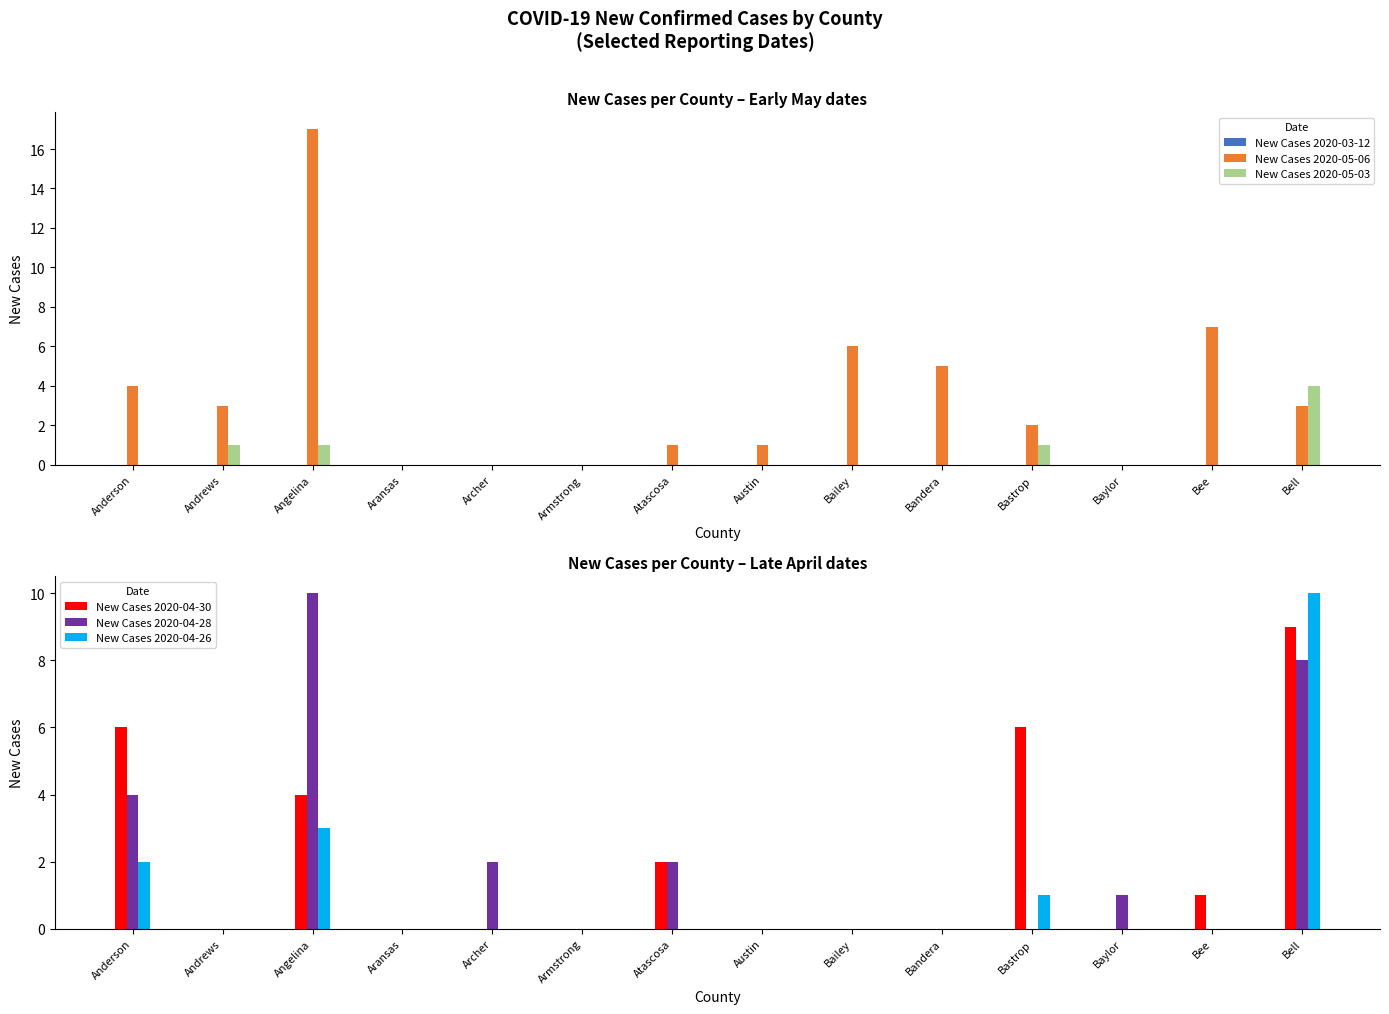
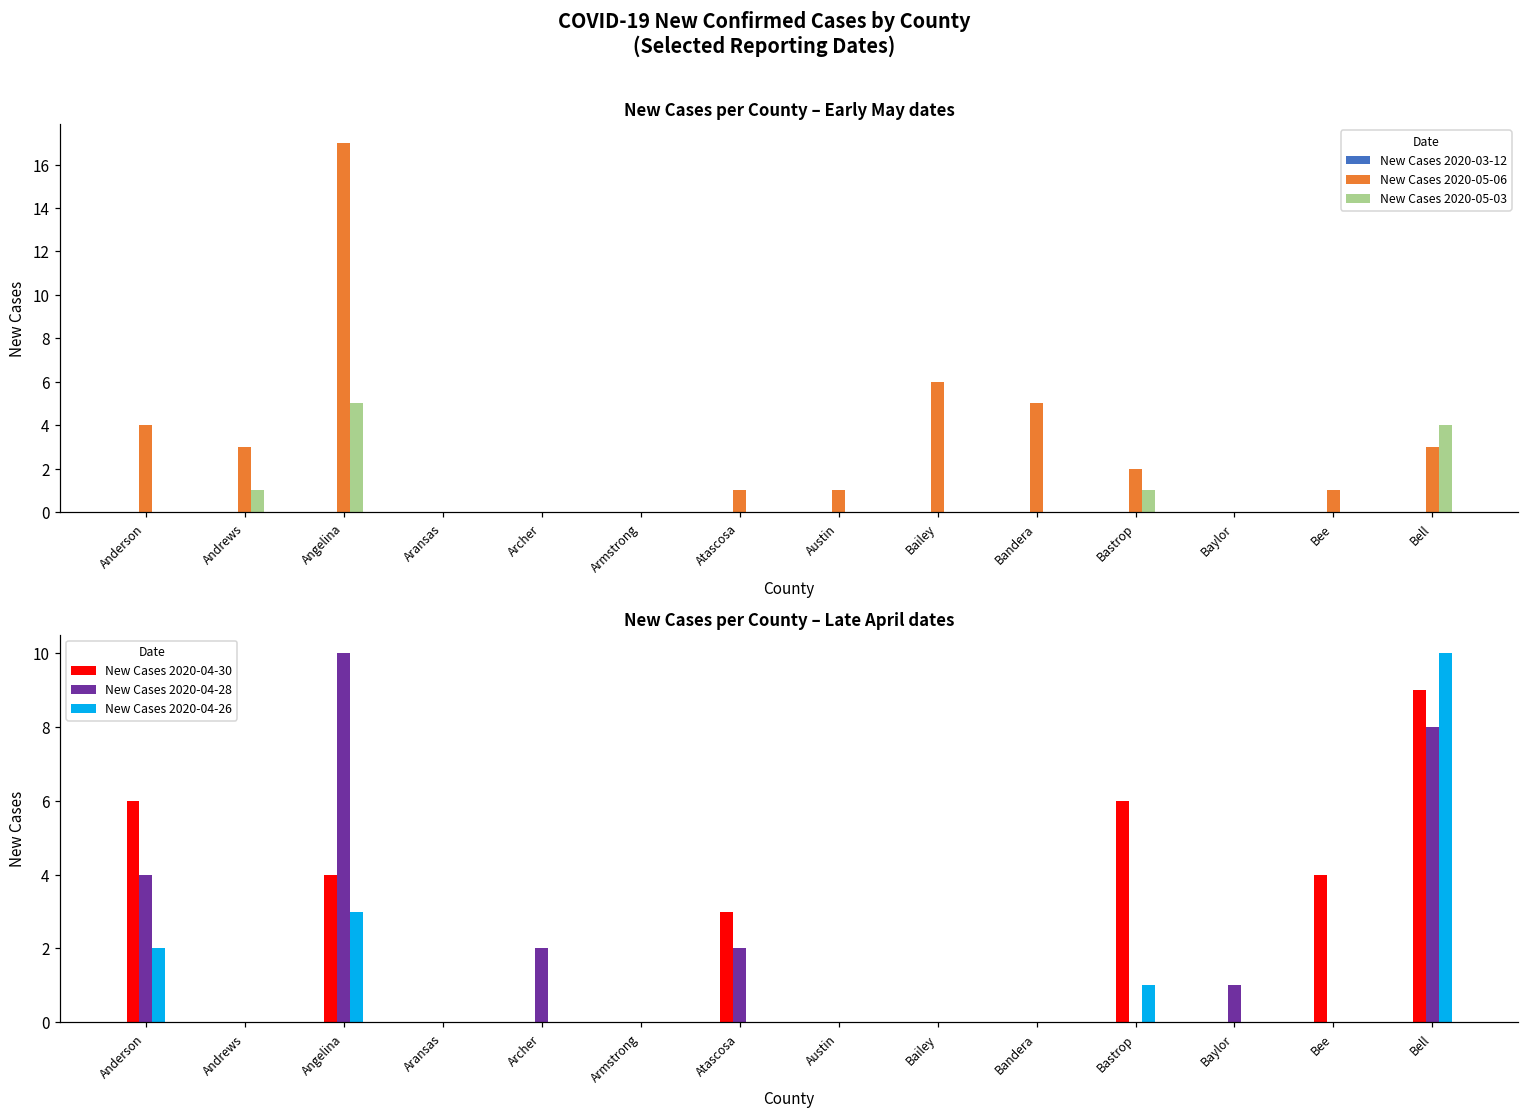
New Cases per County – Early May dates, New Cases 2020-05-03, Angelina: 1 -> 5
New Cases per County – Early May dates, New Cases 2020-05-06, Bee: 7 -> 1
New Cases per County – Late April dates, New Cases 2020-04-30, Atascosa: 2 -> 3
New Cases per County – Late April dates, New Cases 2020-04-30, Bee: 1 -> 4
